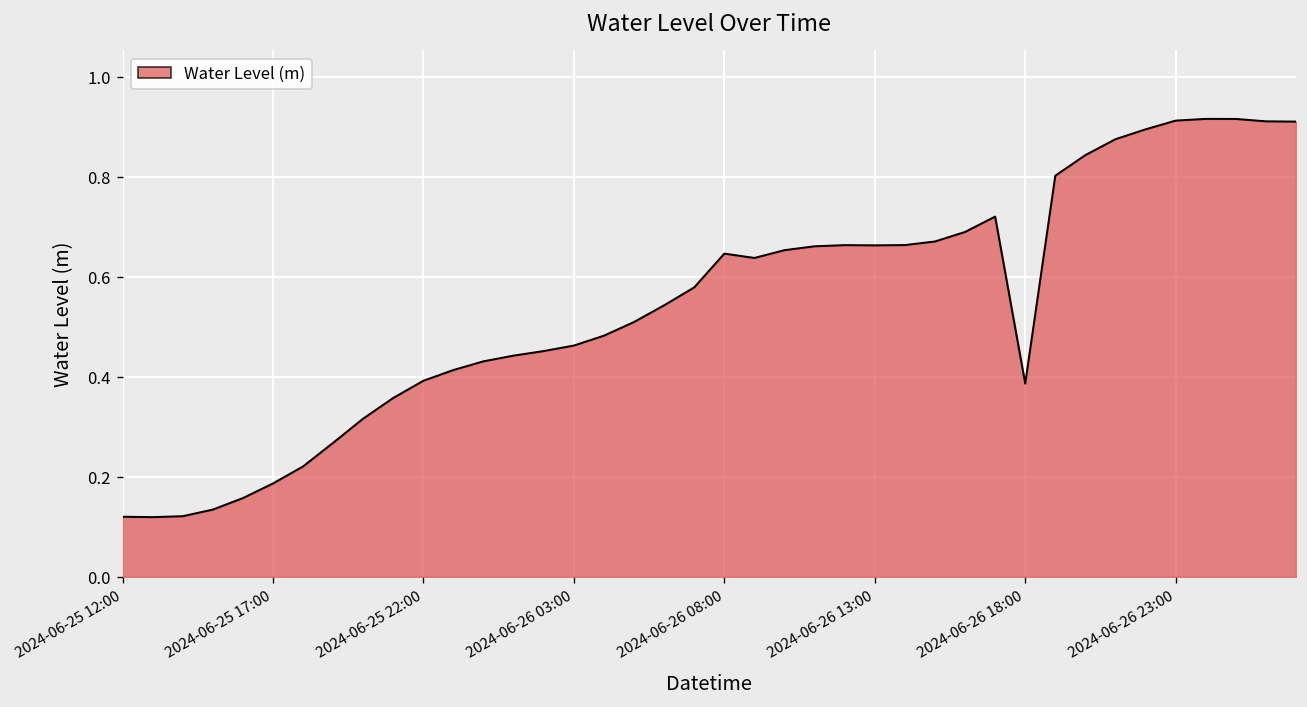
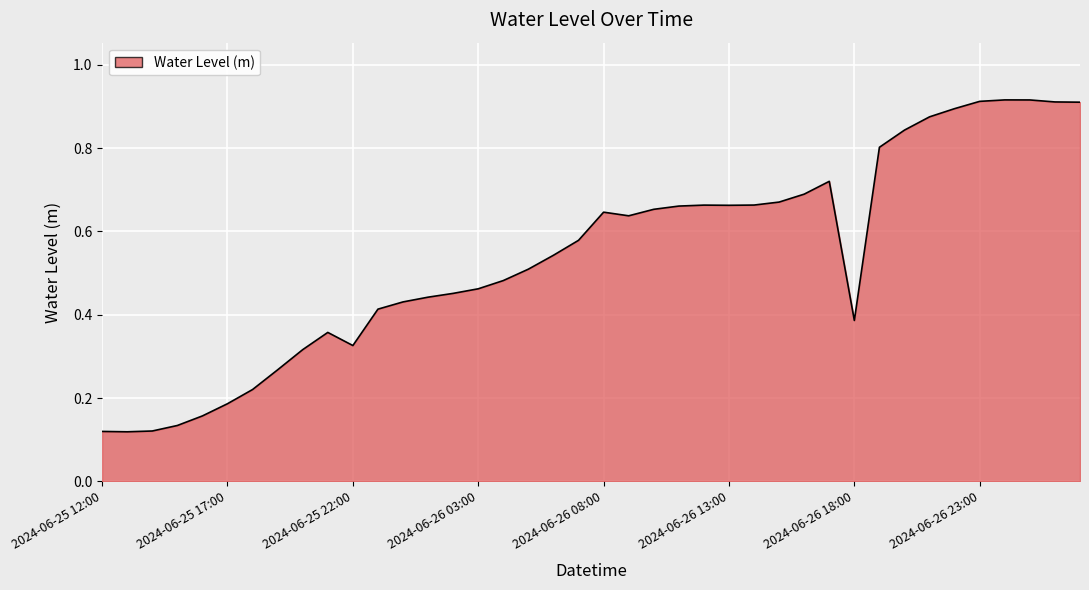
2024-06-25 22:00: 0.39 -> 0.33
